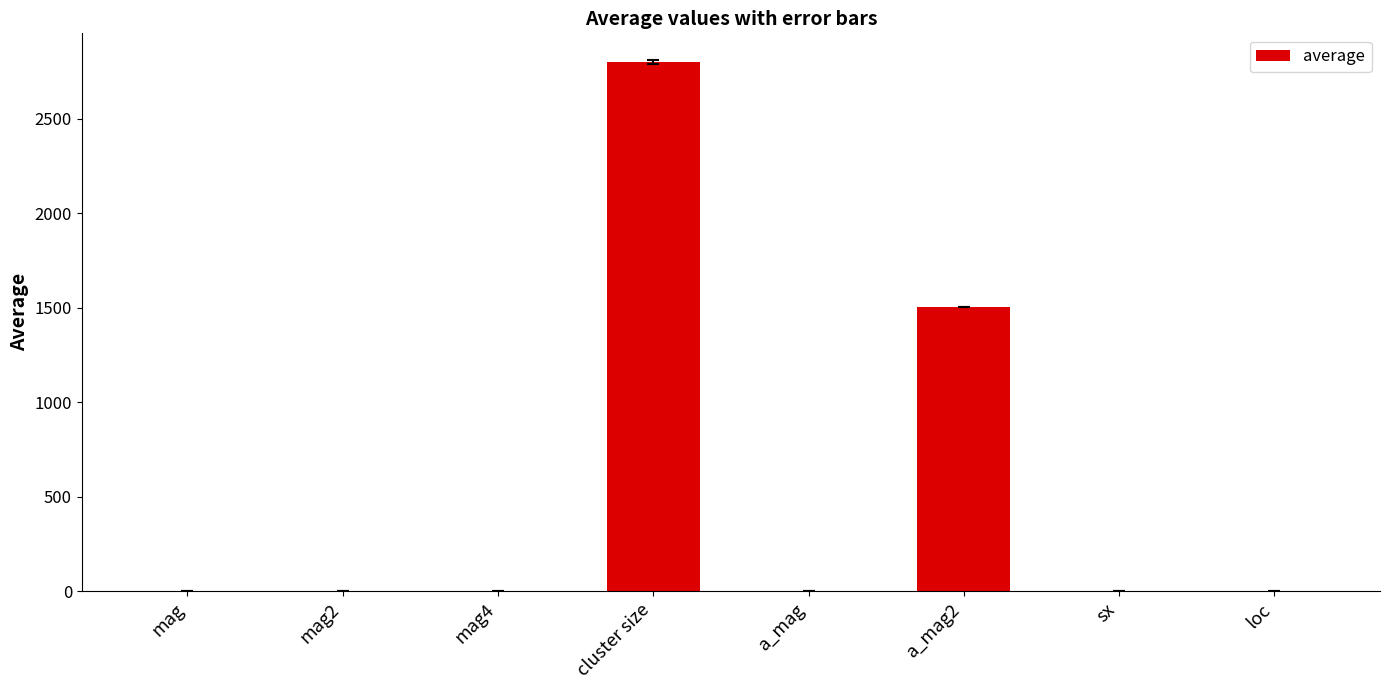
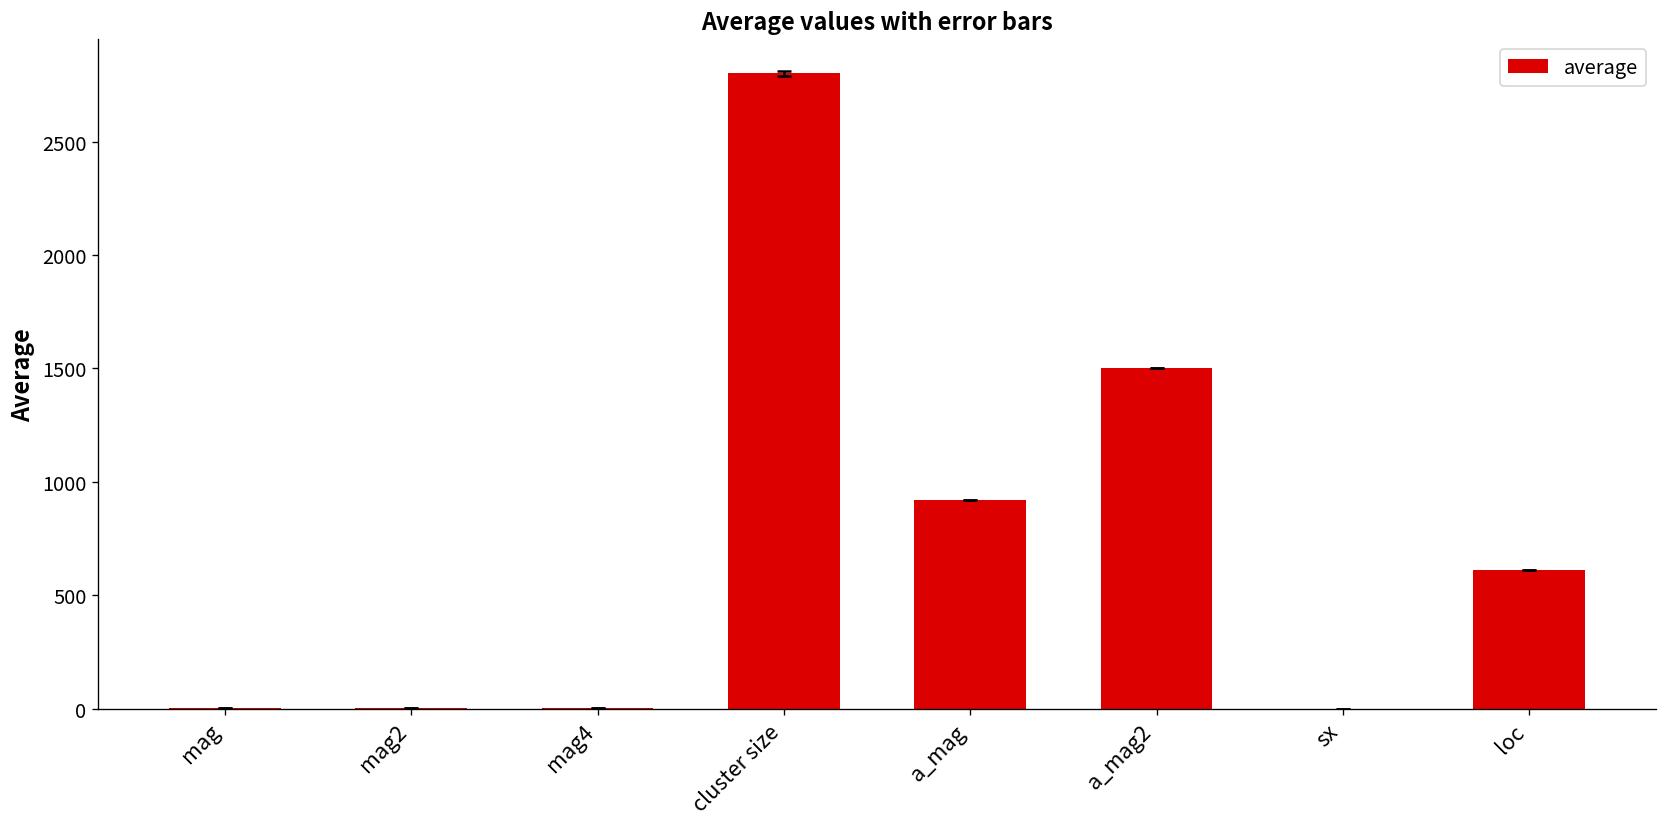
average, a_mag: 0 -> 920
average, loc: 0 -> 610
